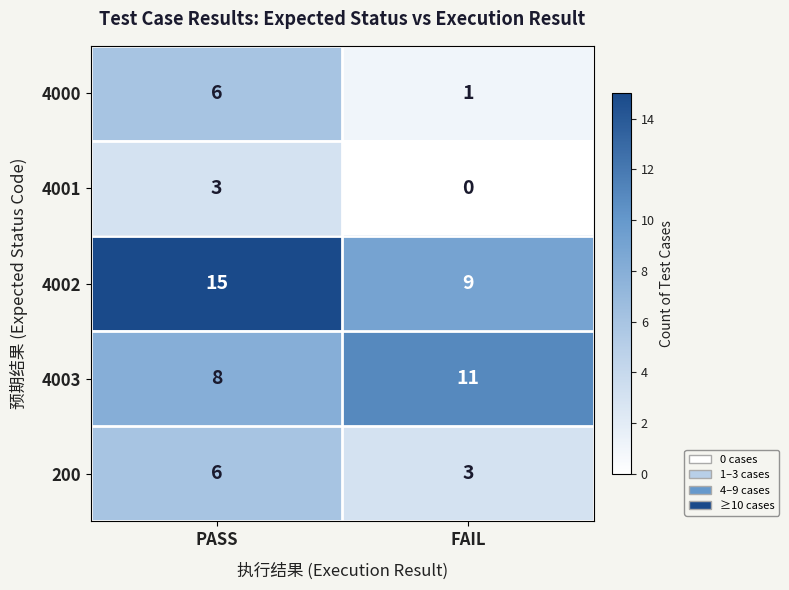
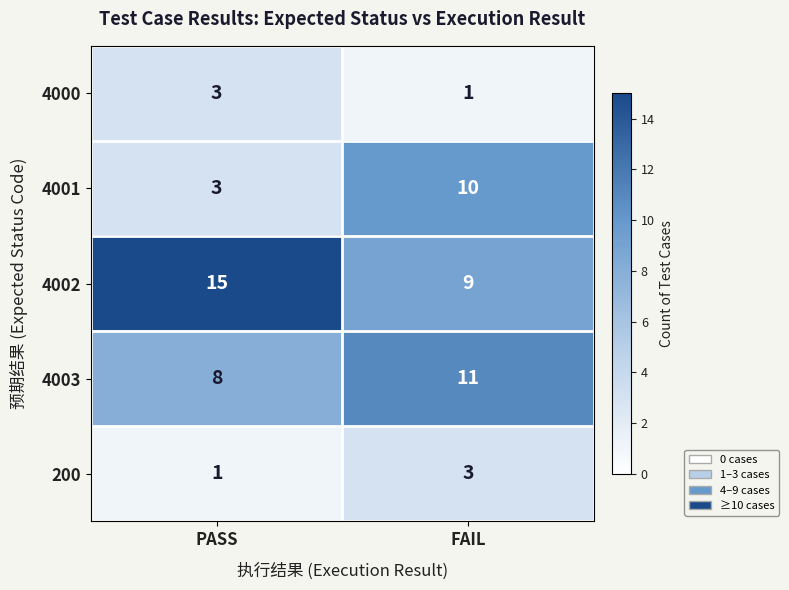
4000, PASS: 6 -> 3
4001, FAIL: 0 -> 10
200, PASS: 6 -> 1
